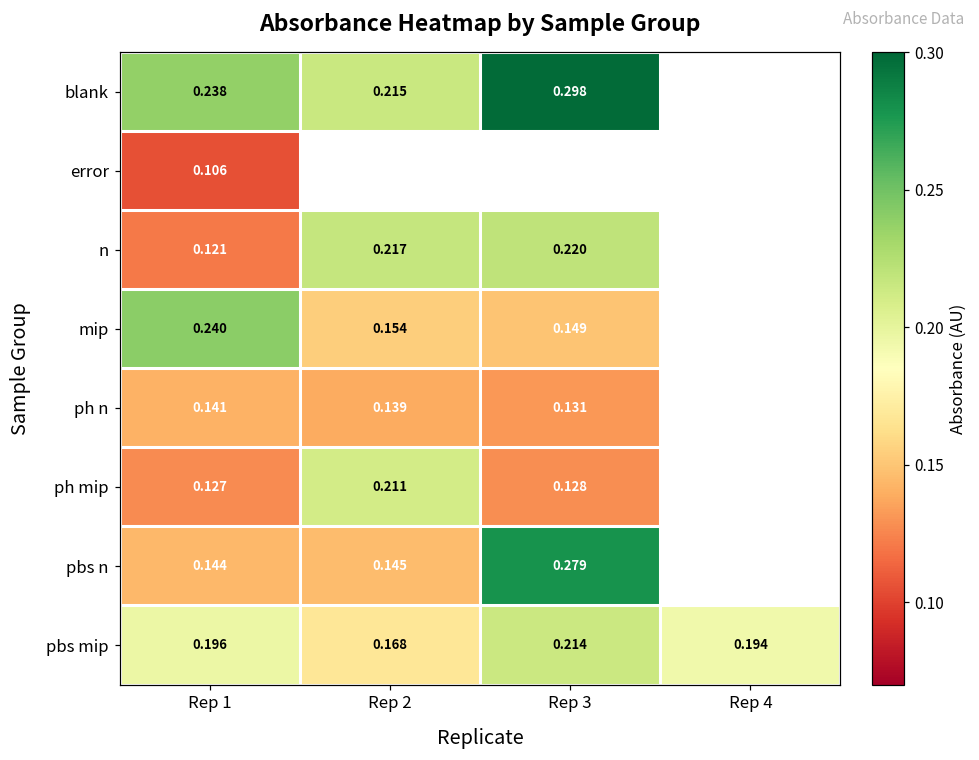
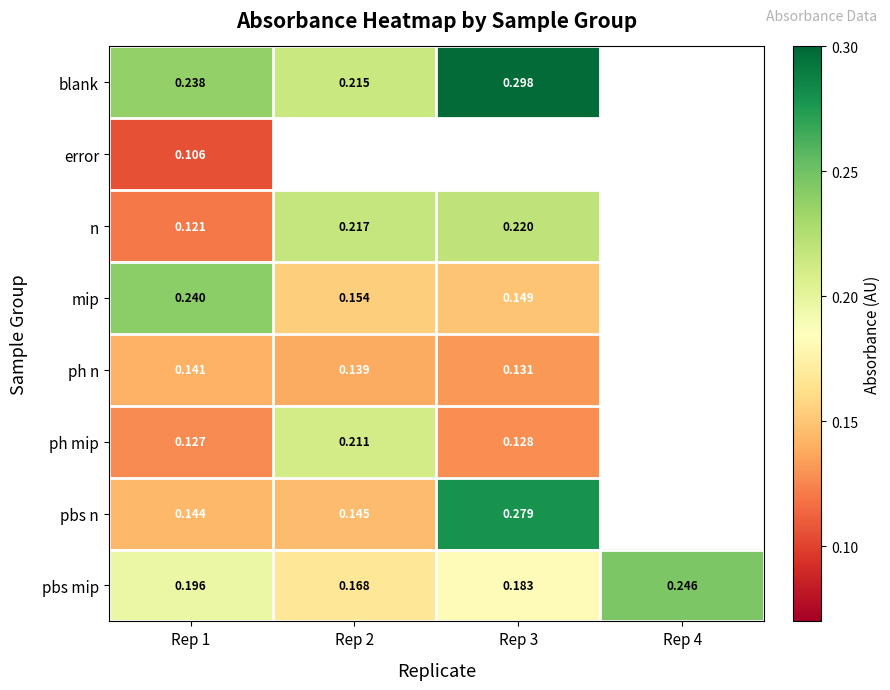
pbs mip, Rep 3: 0.214 -> 0.183
pbs mip, Rep 4: 0.194 -> 0.246
